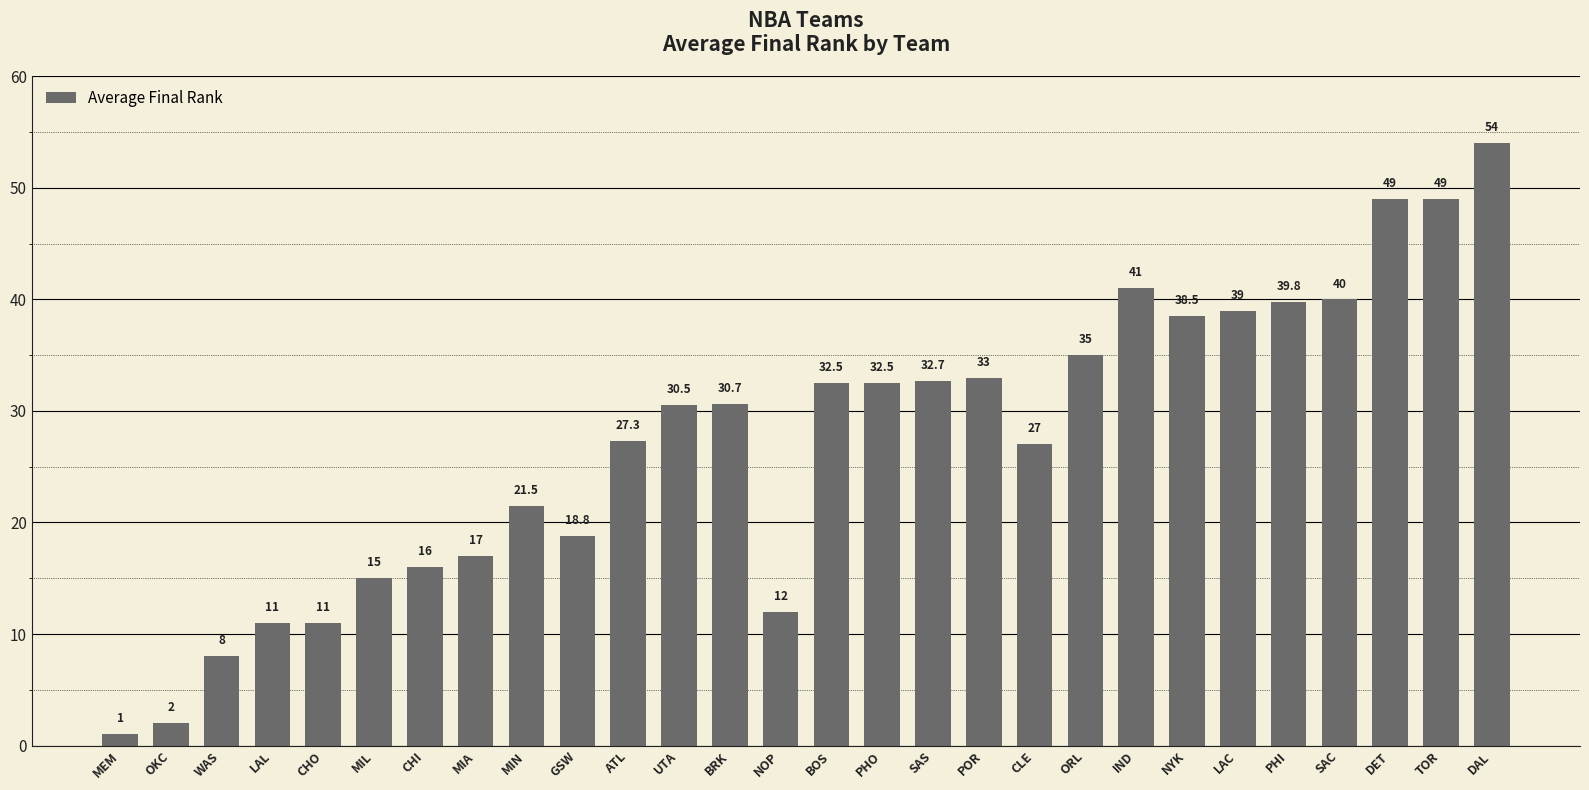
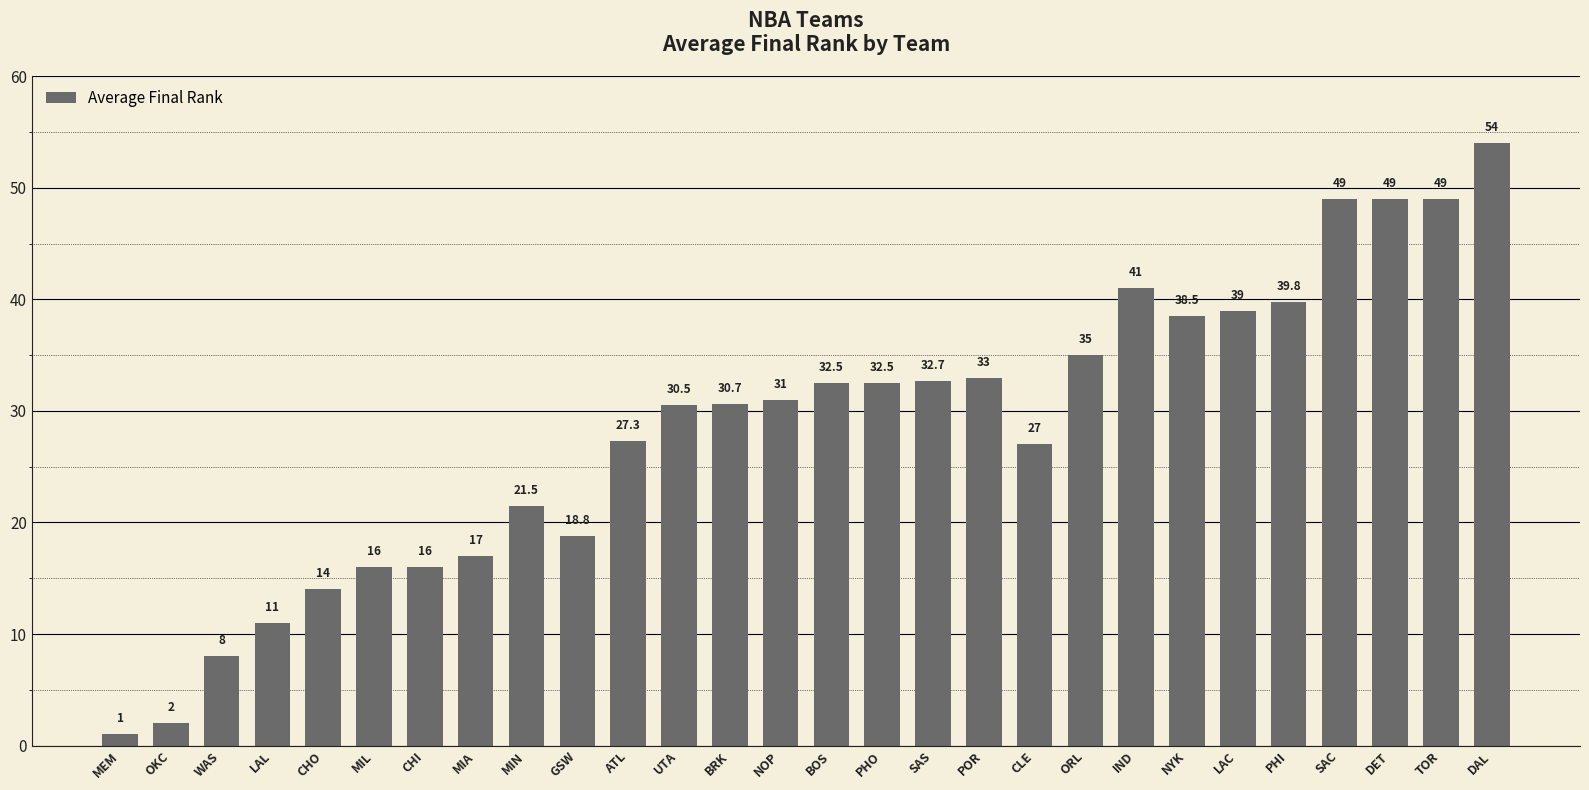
CHO: 11 -> 14
MIL: 15 -> 16
NOP: 12 -> 31
SAC: 40 -> 49
